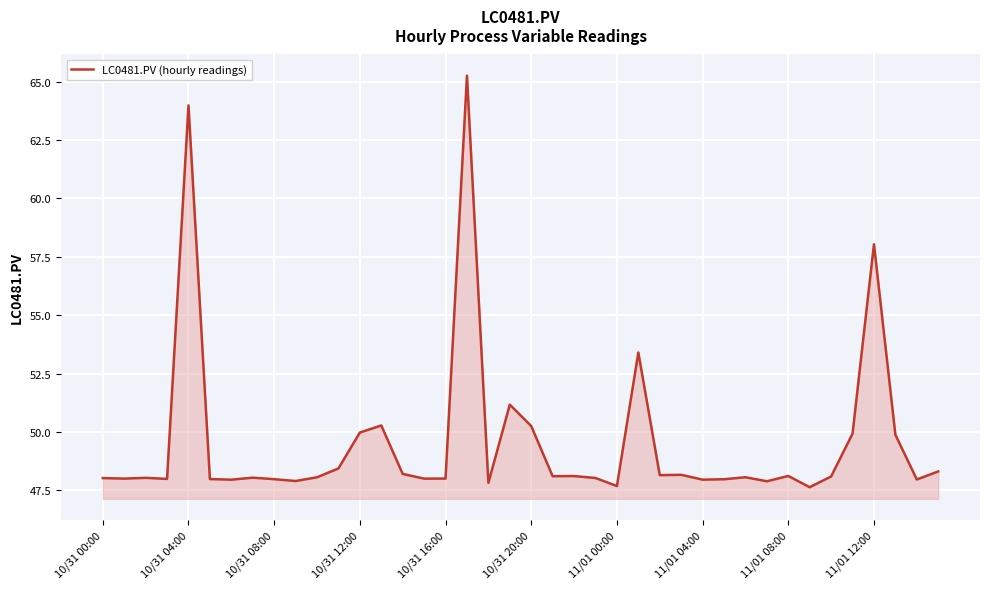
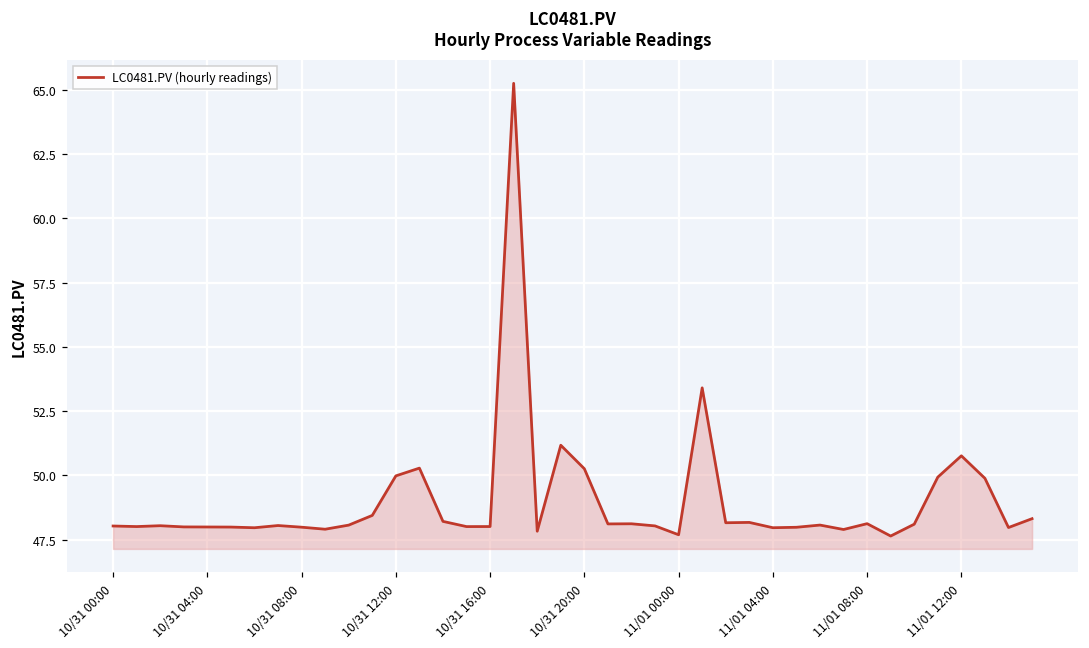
10/31 04:00: 64.0 -> 48.0
11/01 12:00: 58.0 -> 50.8
